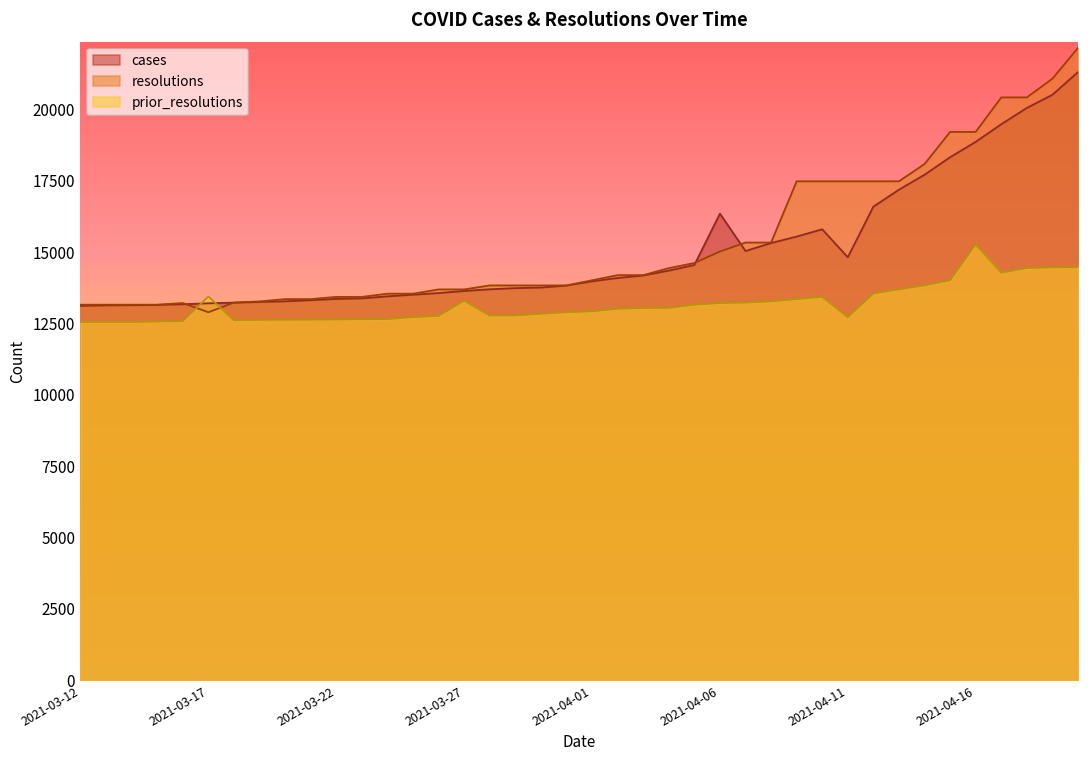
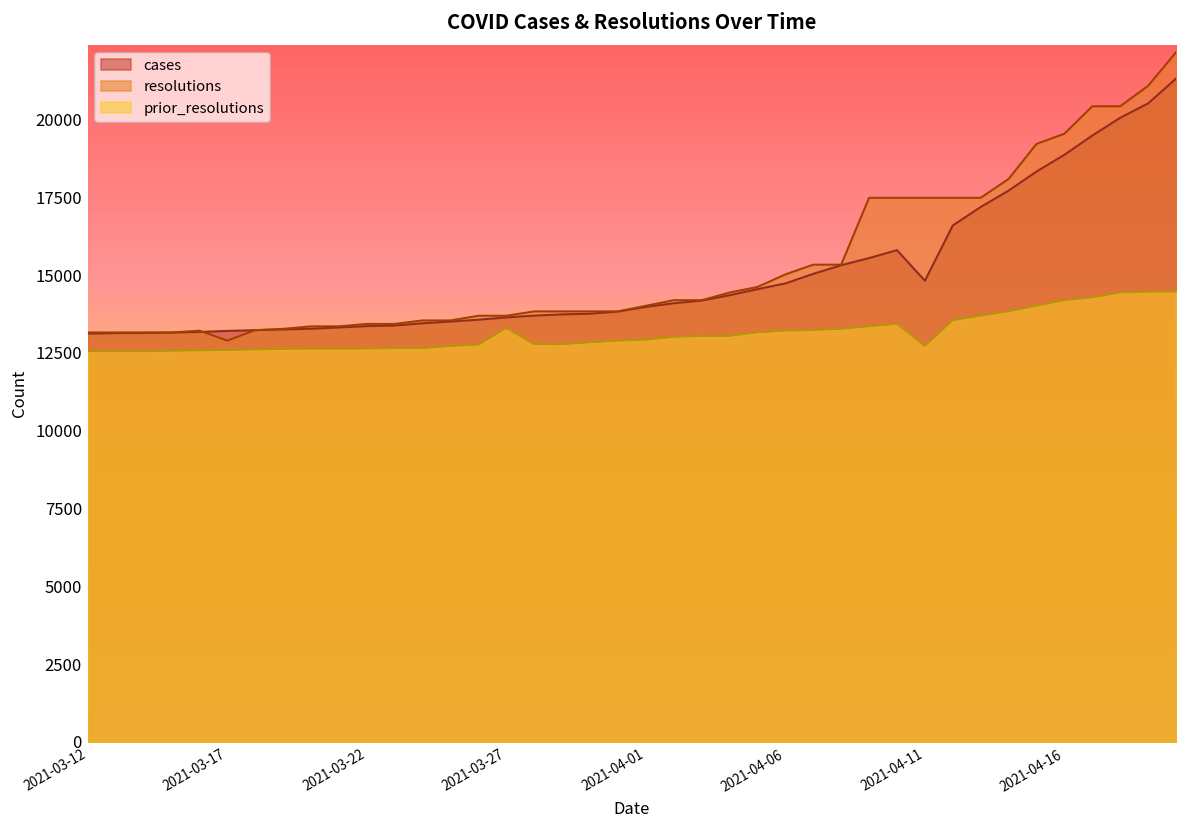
prior_resolutions, 2021-03-17: 13400 -> 12600
cases, 2021-04-06: 16400 -> 14700
resolutions, 2021-04-16: 19200 -> 19500
prior_resolutions, 2021-04-16: 15300 -> 14200
